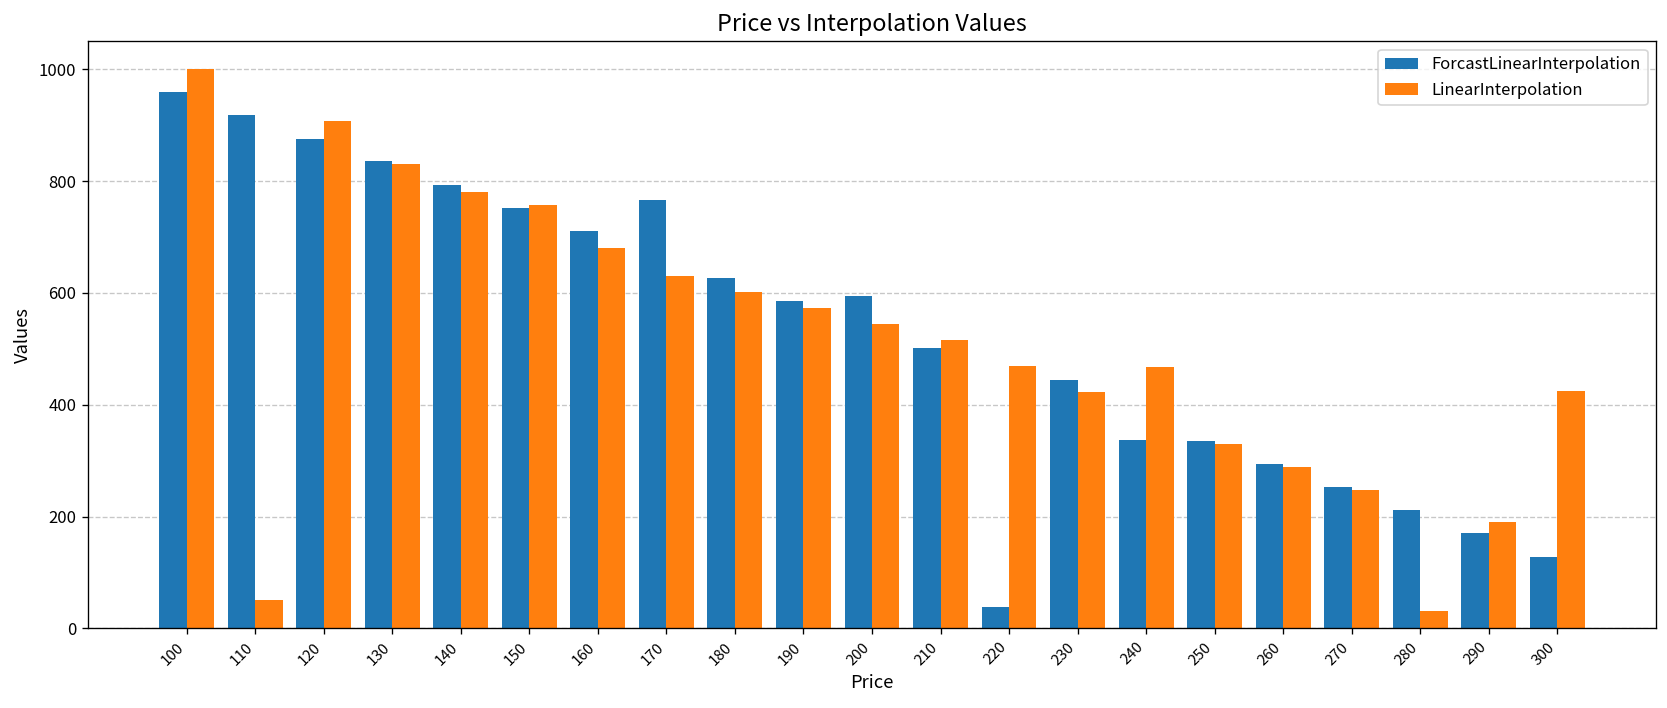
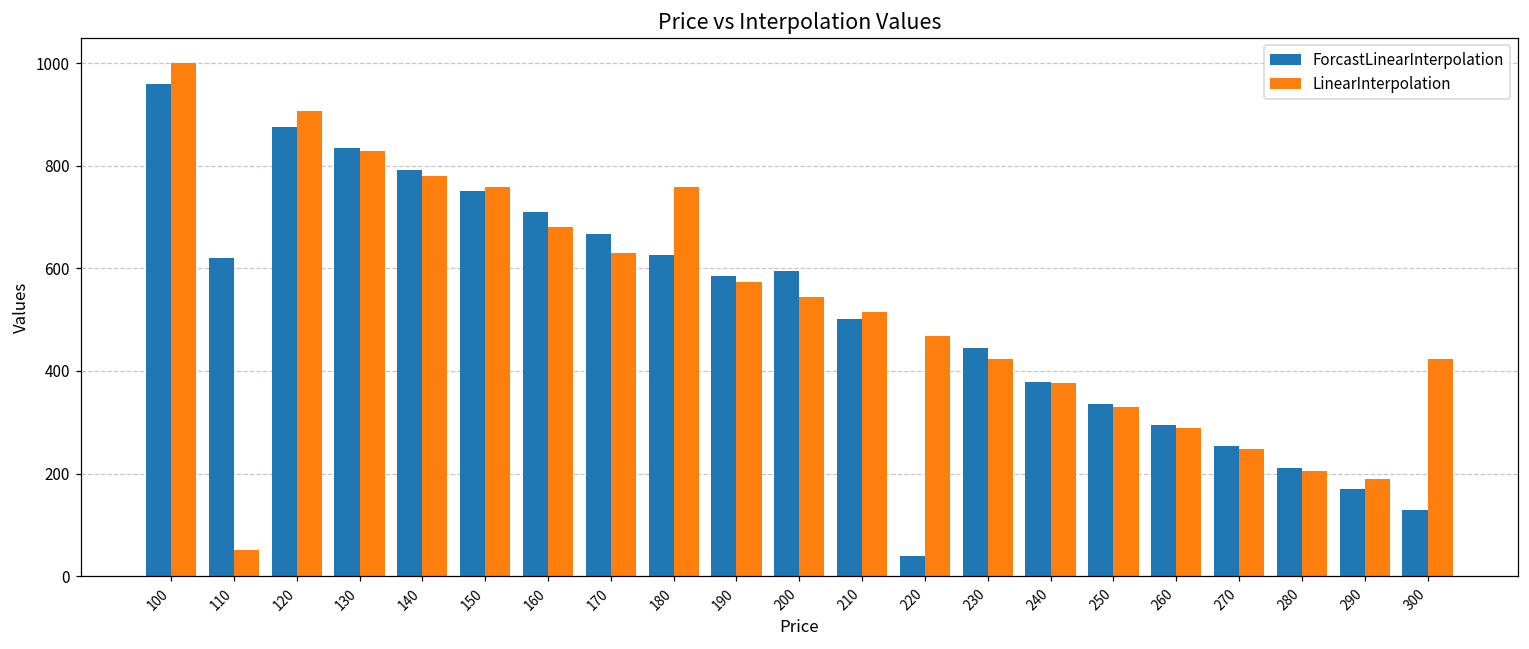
ForcastLinearInterpolation, 110: 920 -> 620
ForcastLinearInterpolation, 170: 770 -> 670
LinearInterpolation, 180: 600 -> 760
ForcastLinearInterpolation, 240: 340 -> 380
LinearInterpolation, 240: 470 -> 380
LinearInterpolation, 280: 30 -> 210
